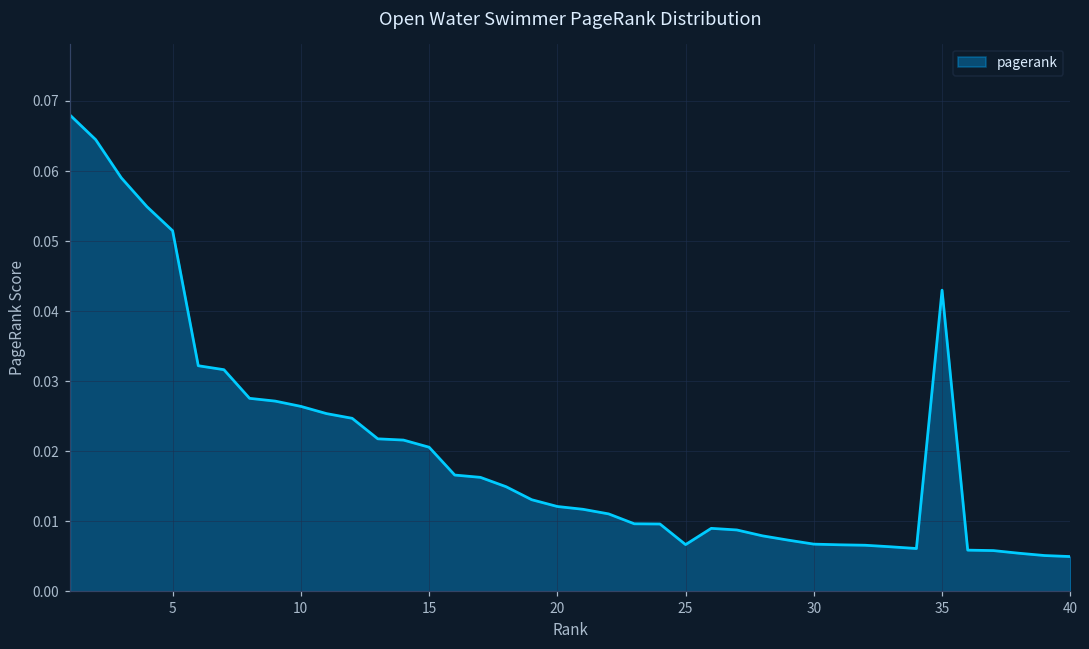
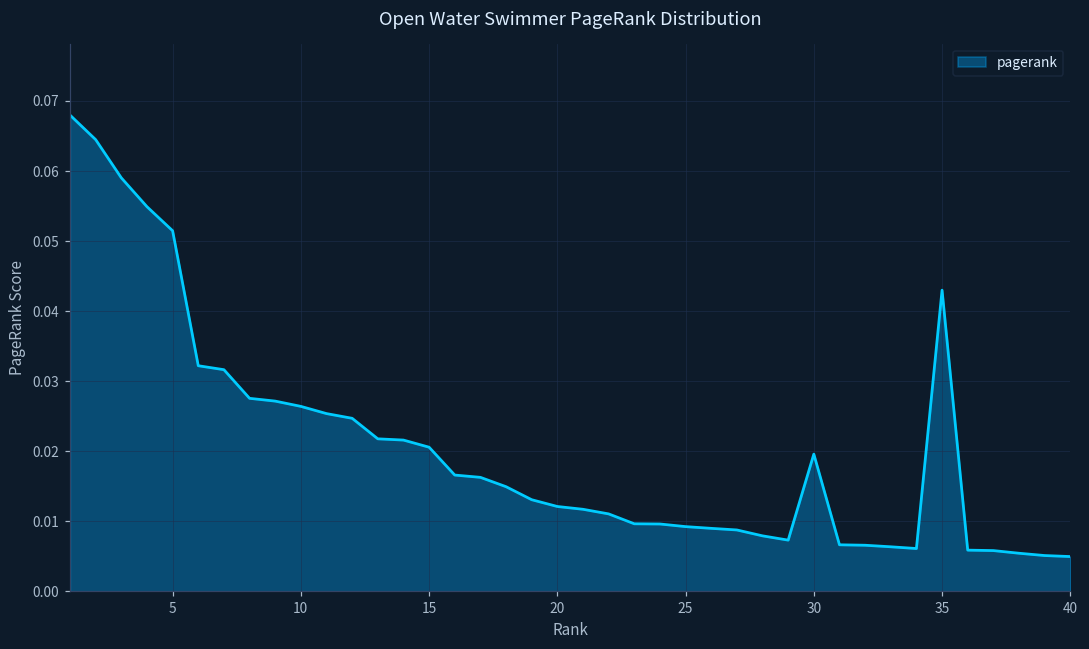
25: 0.007 -> 0.009
30: 0.007 -> 0.020
